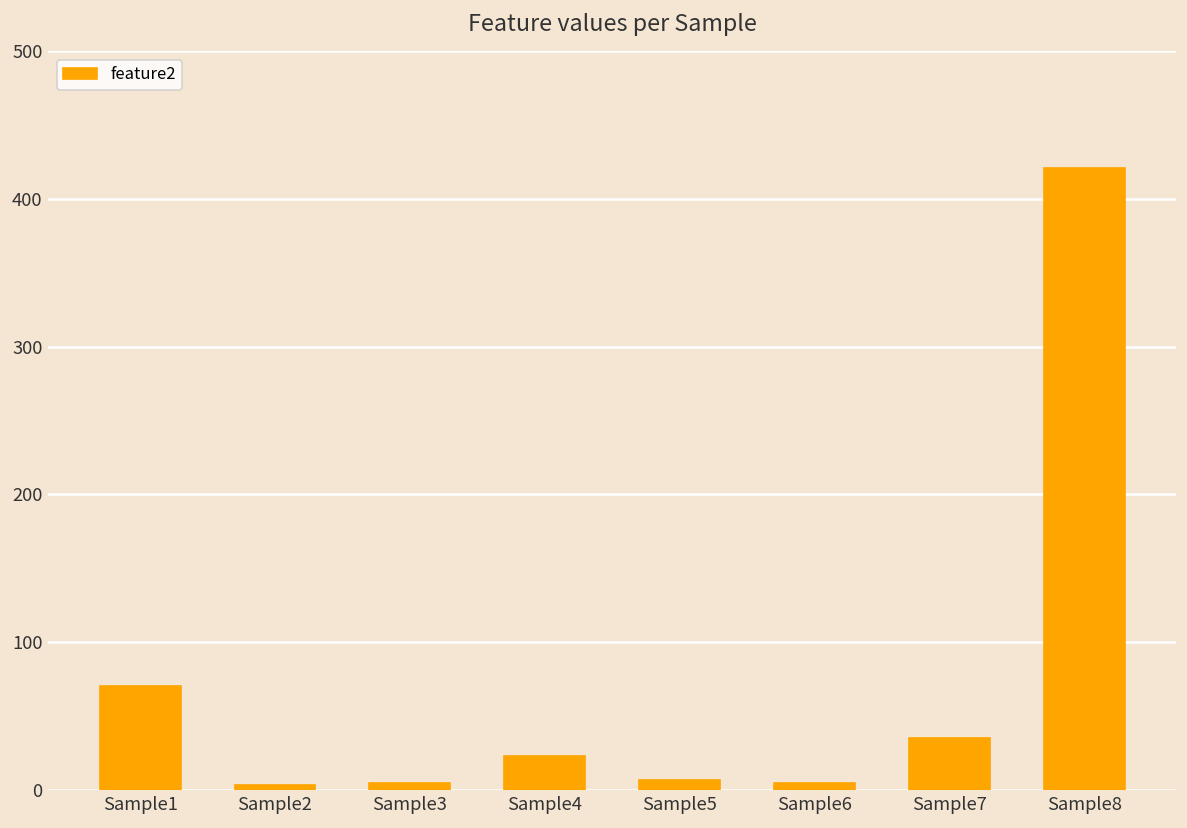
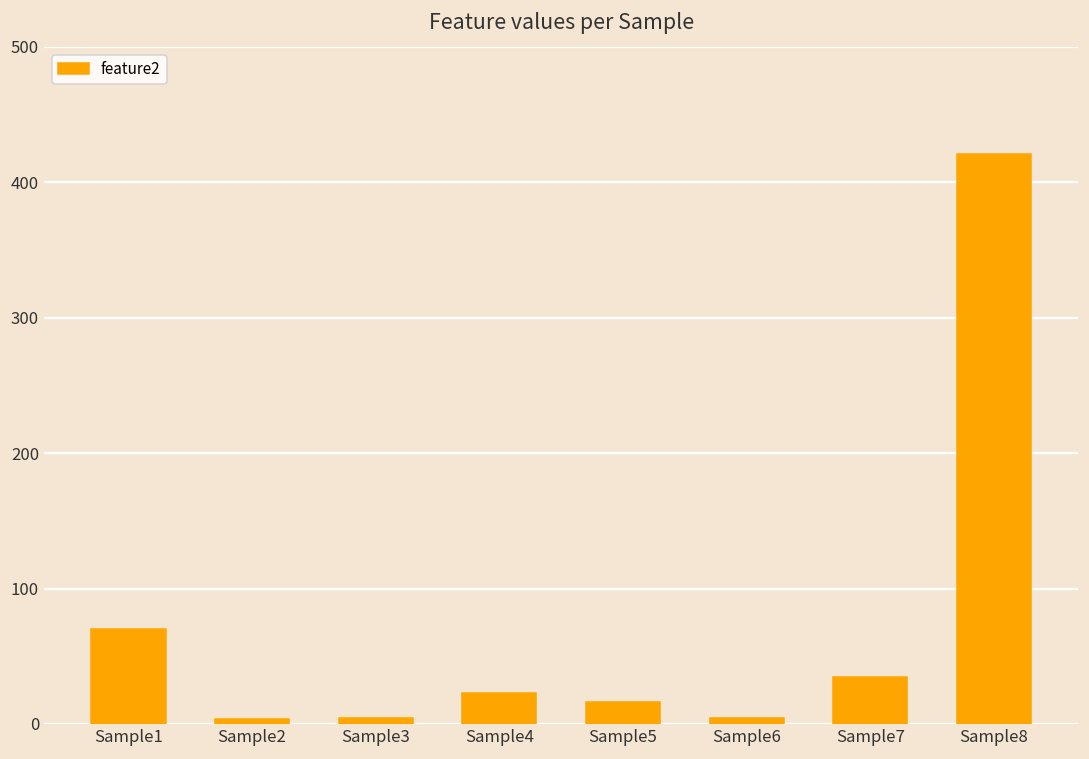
Sample5: 7 -> 17
